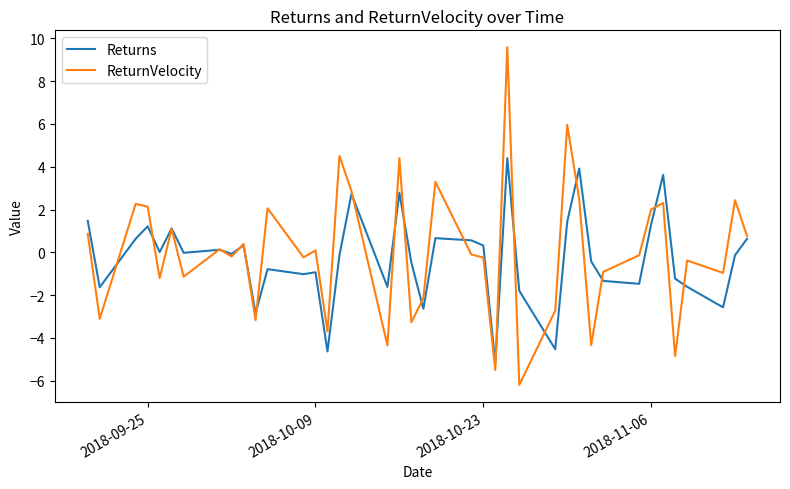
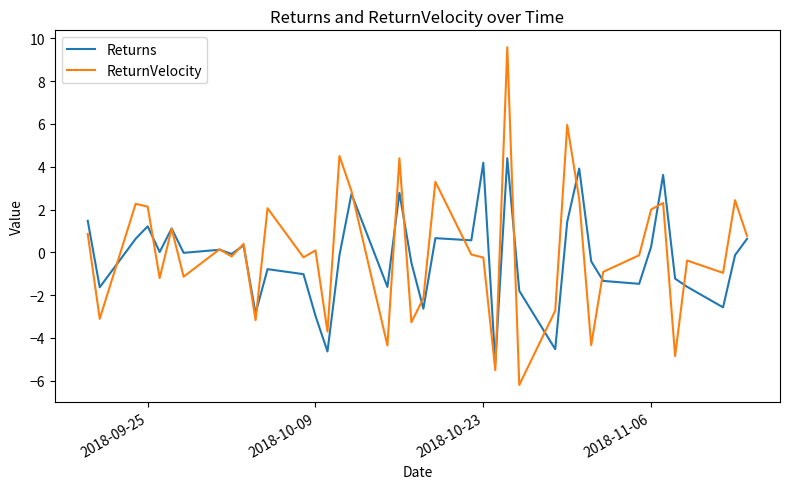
Returns, 2018-10-09: -0.9 -> -3.0
Returns, 2018-10-23: 0.3 -> 4.2
Returns, 2018-11-06: 1.3 -> 0.3
